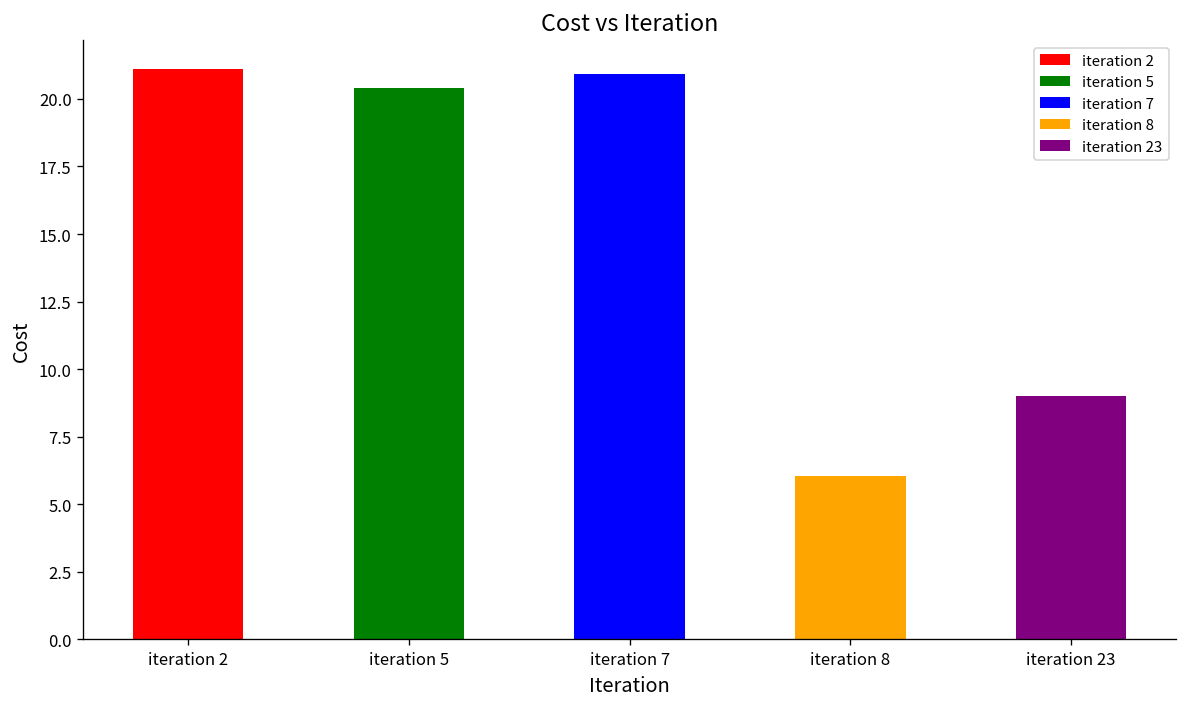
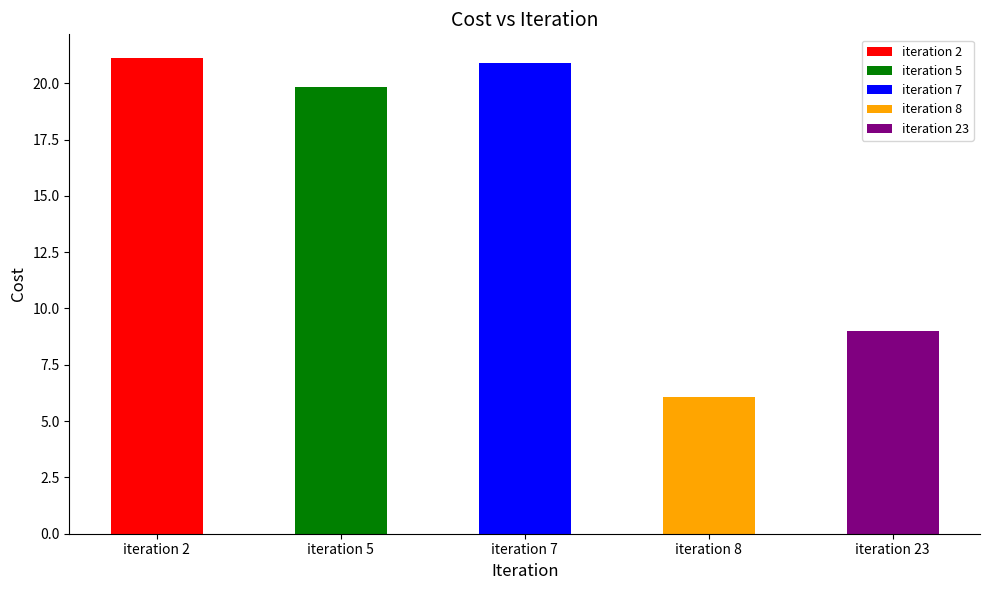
iteration 5, iteration 5: 20.4 -> 19.8
